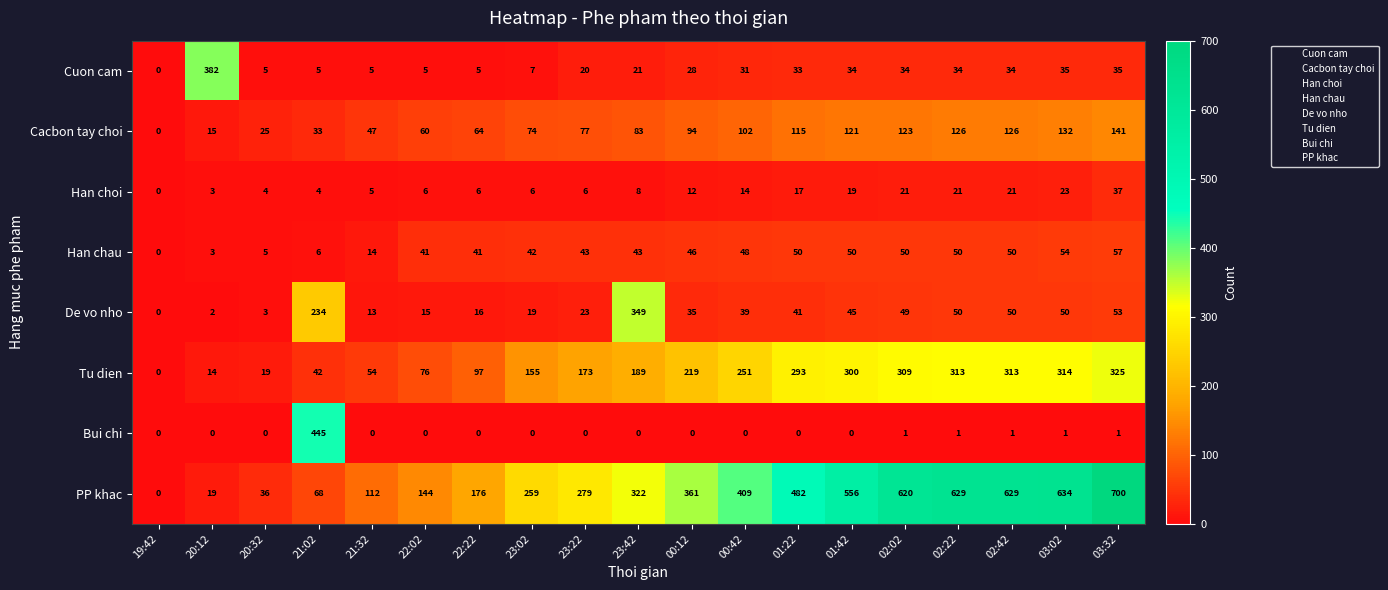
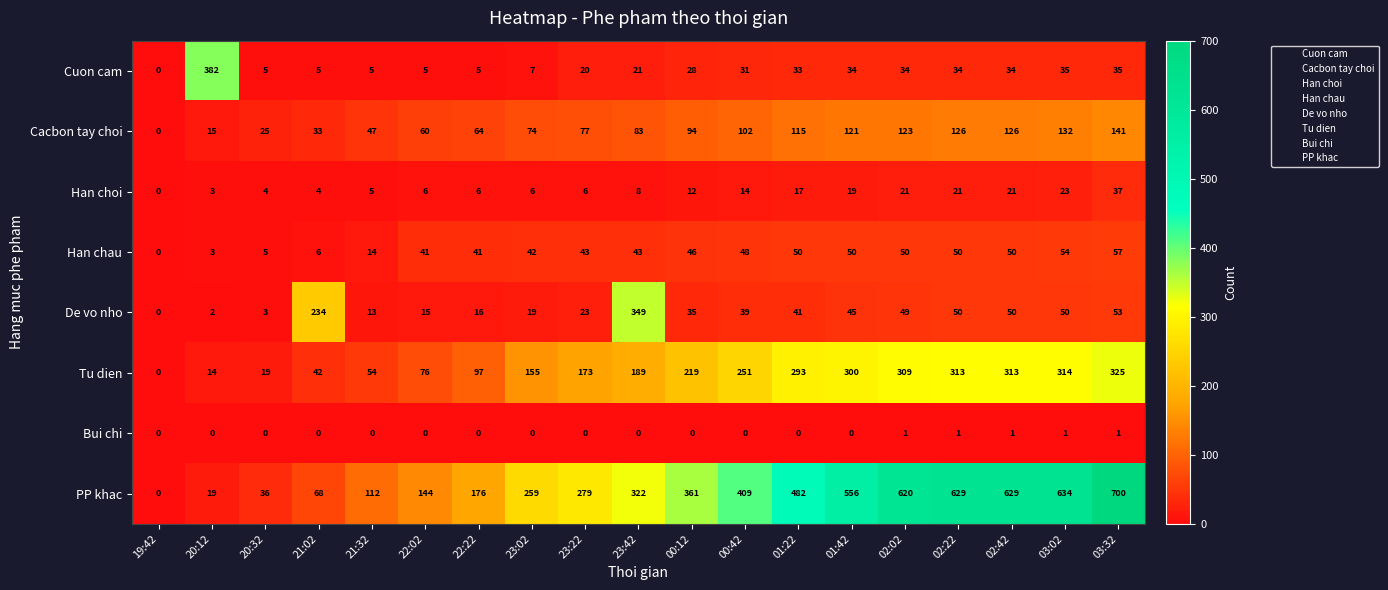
Bui chi, 21:02: 445 -> 0
